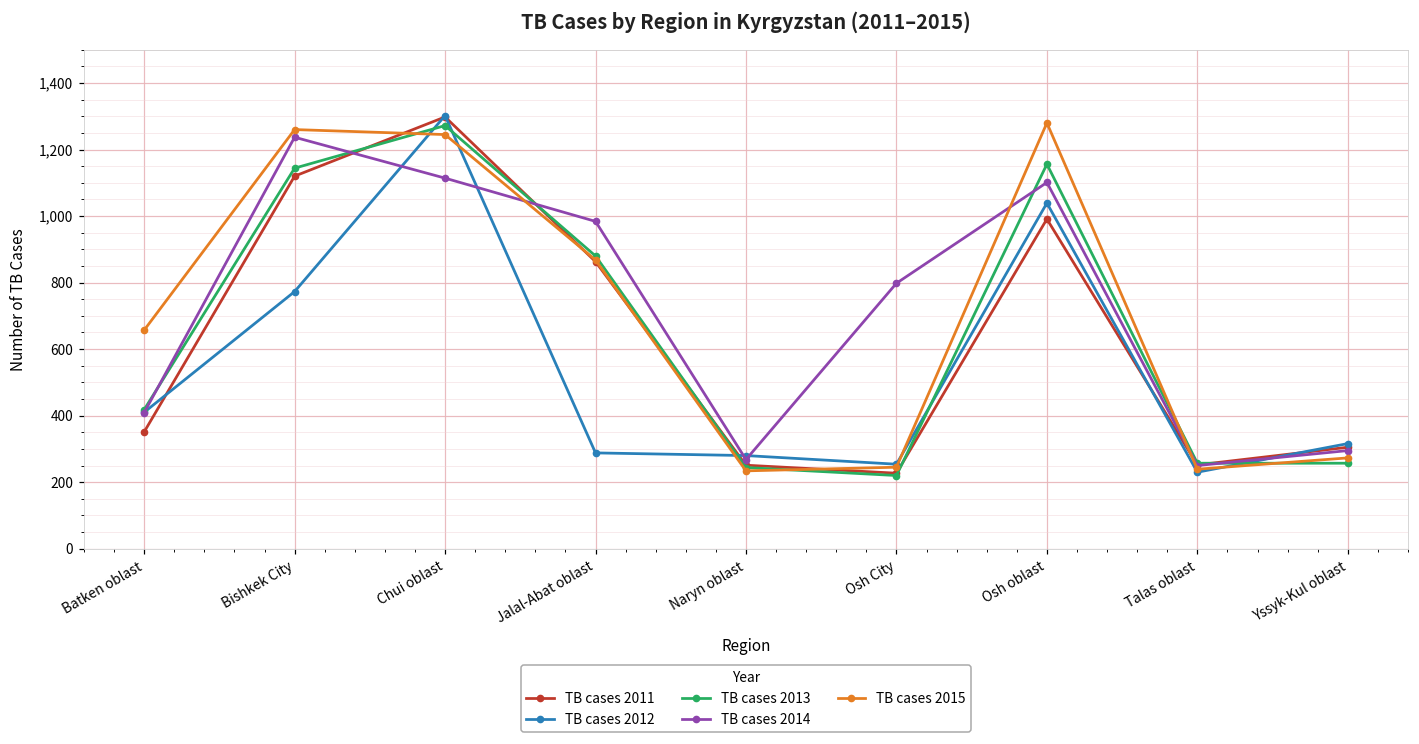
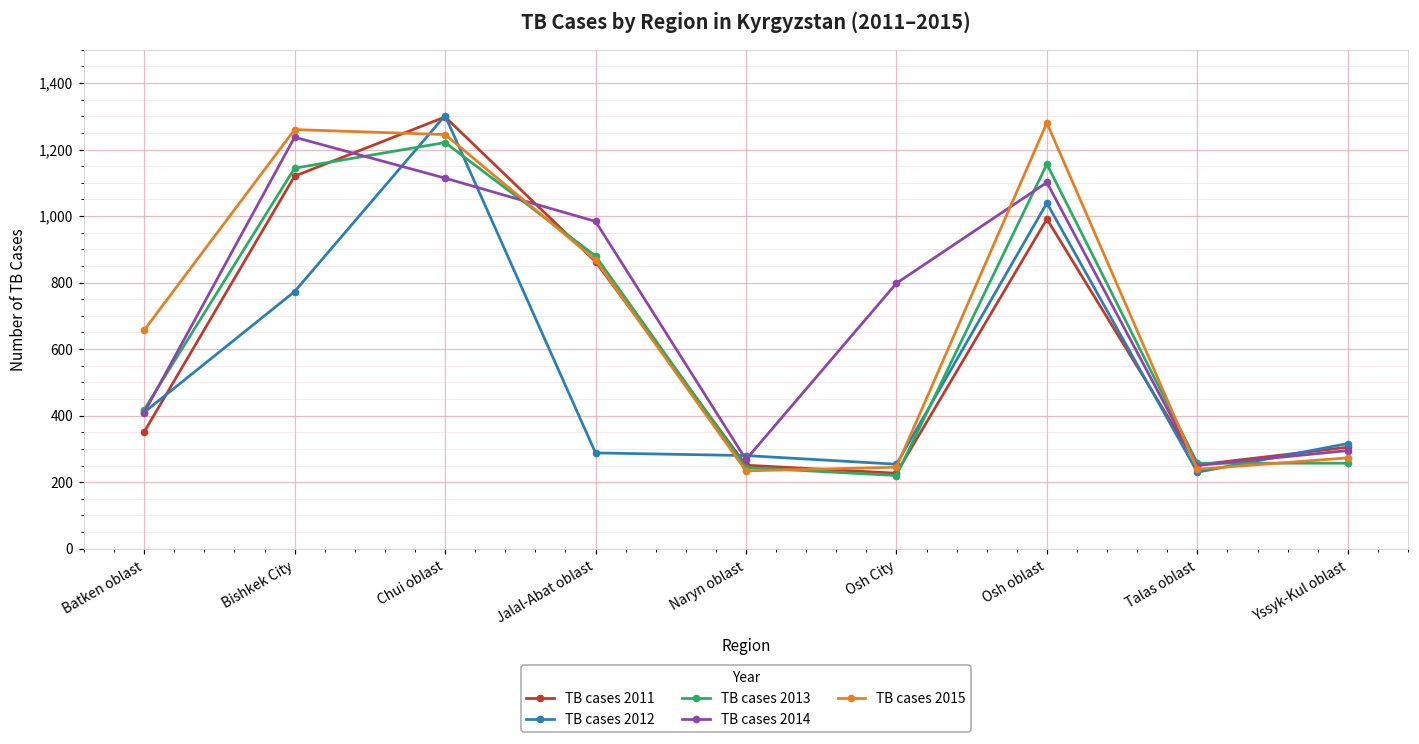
TB cases 2013, Chui oblast: 1,270 -> 1,220
